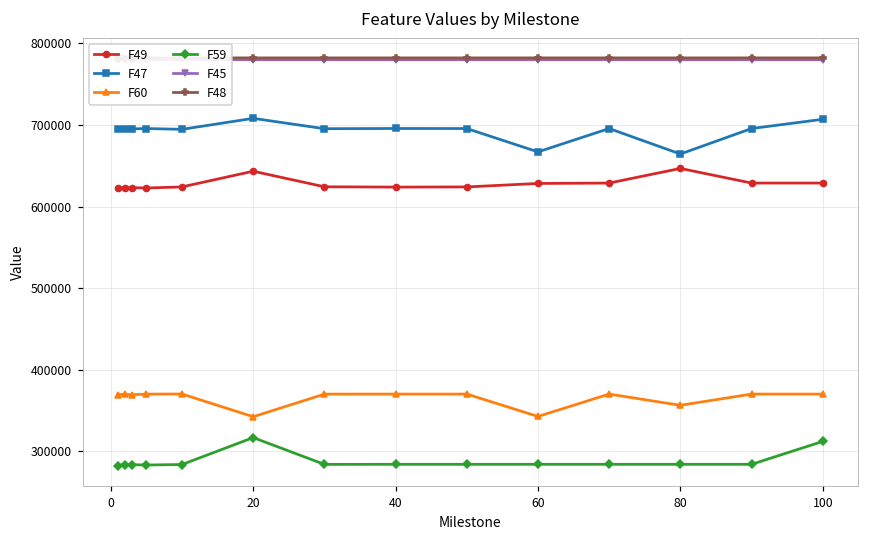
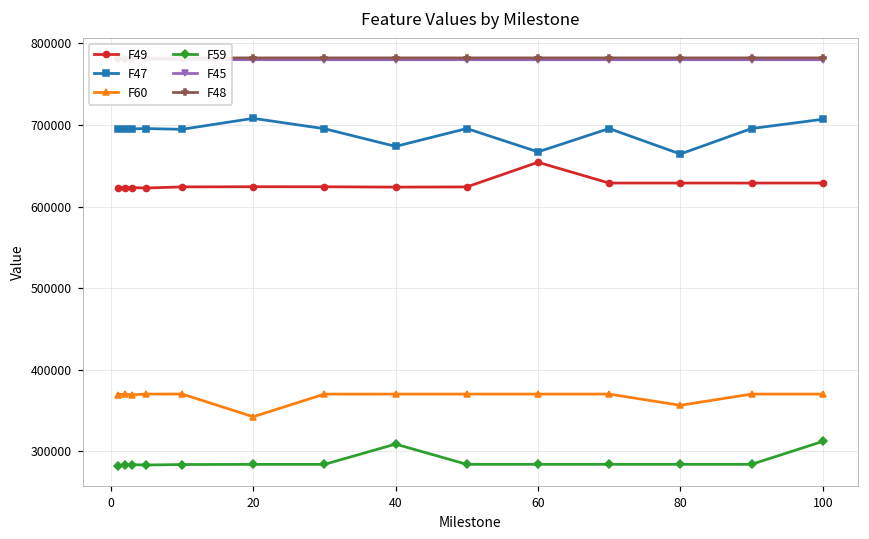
F49, 20: 640000 -> 620000
F59, 20: 320000 -> 280000
F47, 40: 700000 -> 670000
F59, 40: 280000 -> 310000
F49, 60: 630000 -> 650000
F60, 60: 340000 -> 370000
F49, 80: 650000 -> 630000
